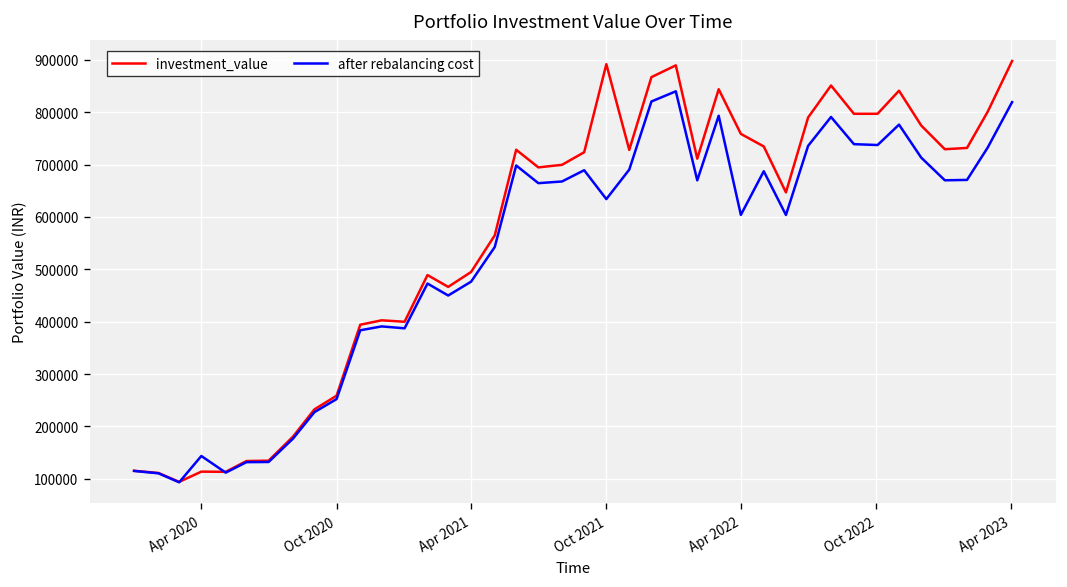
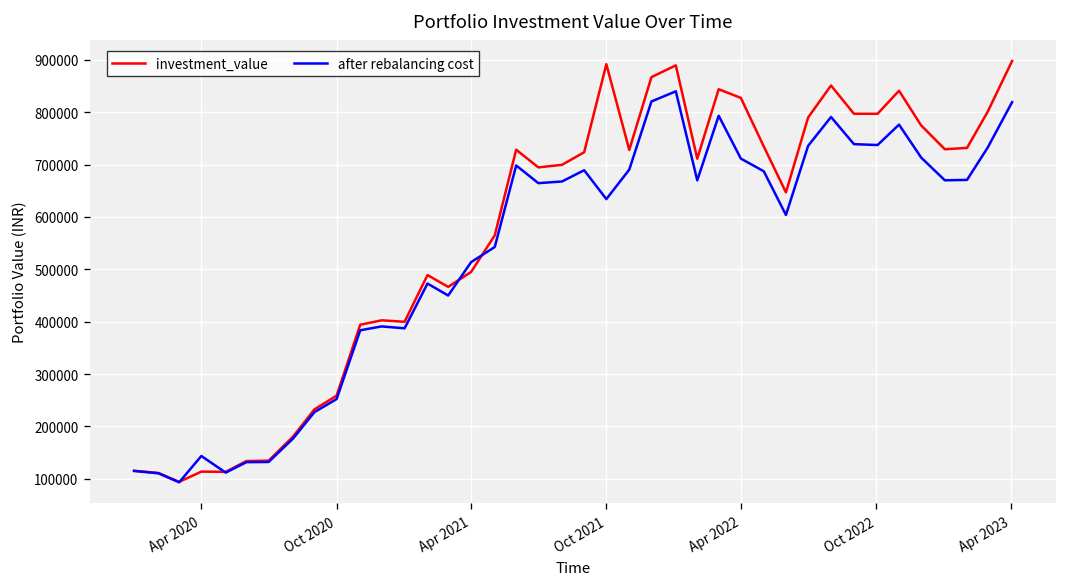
after rebalancing cost, Apr 2021: 480000 -> 510000
investment_value, Apr 2022: 760000 -> 830000
after rebalancing cost, Apr 2022: 600000 -> 710000
